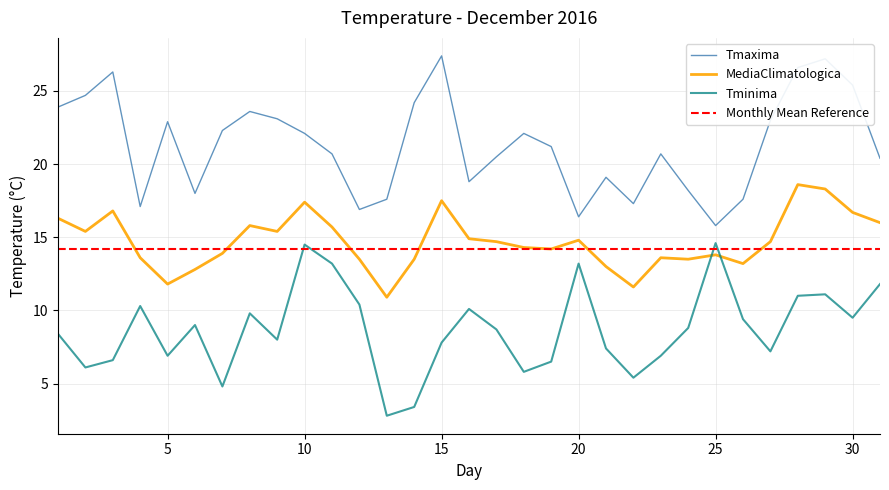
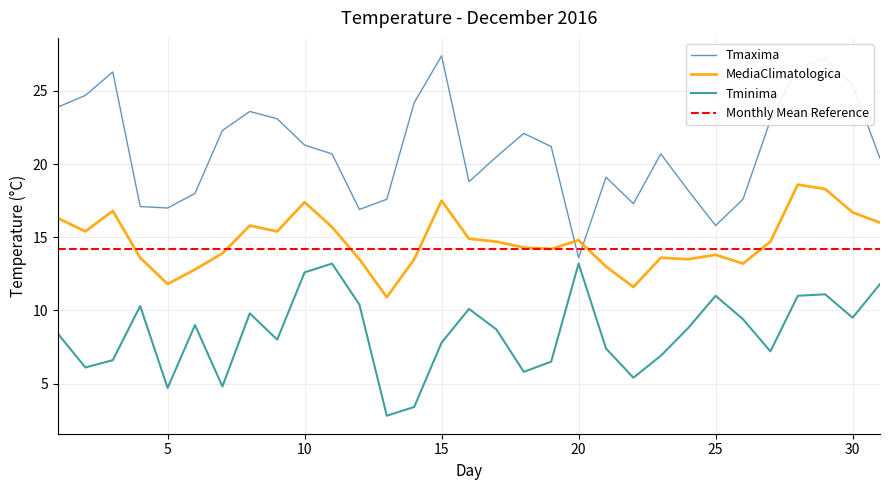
Tmaxima, 5: 22.9 -> 17.0
Tminima, 5: 6.9 -> 4.7
Tmaxima, 10: 22.1 -> 21.3
Tminima, 10: 14.5 -> 12.6
Tmaxima, 20: 16.4 -> 13.6
Tminima, 25: 14.6 -> 11.0
